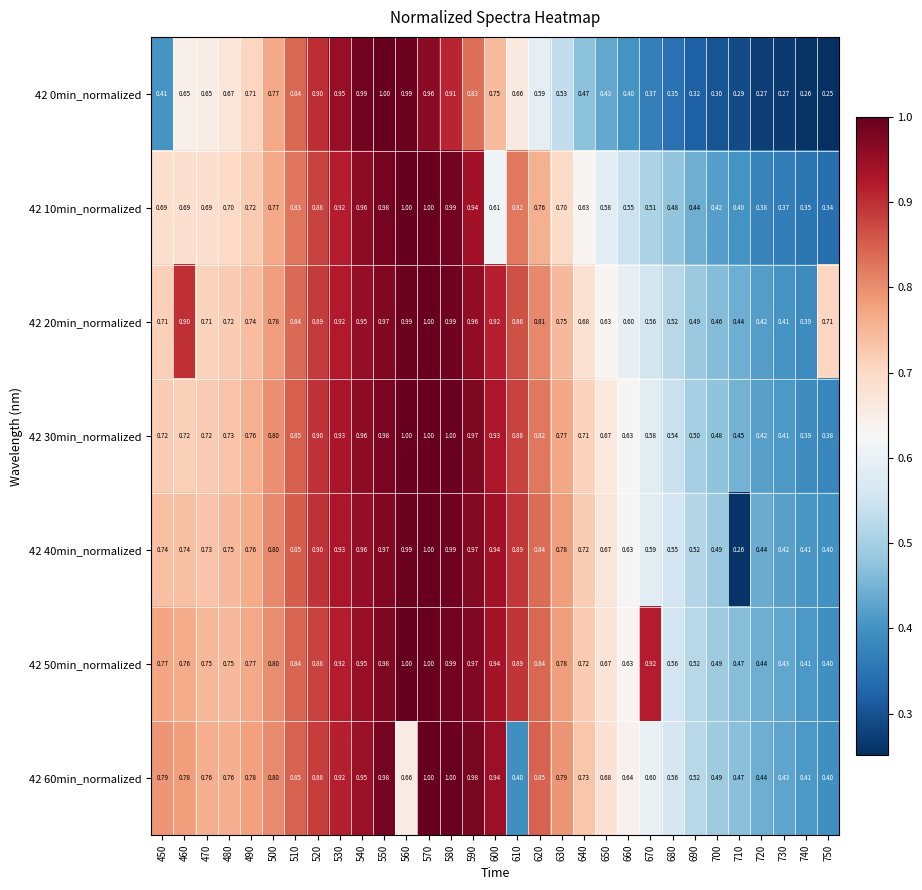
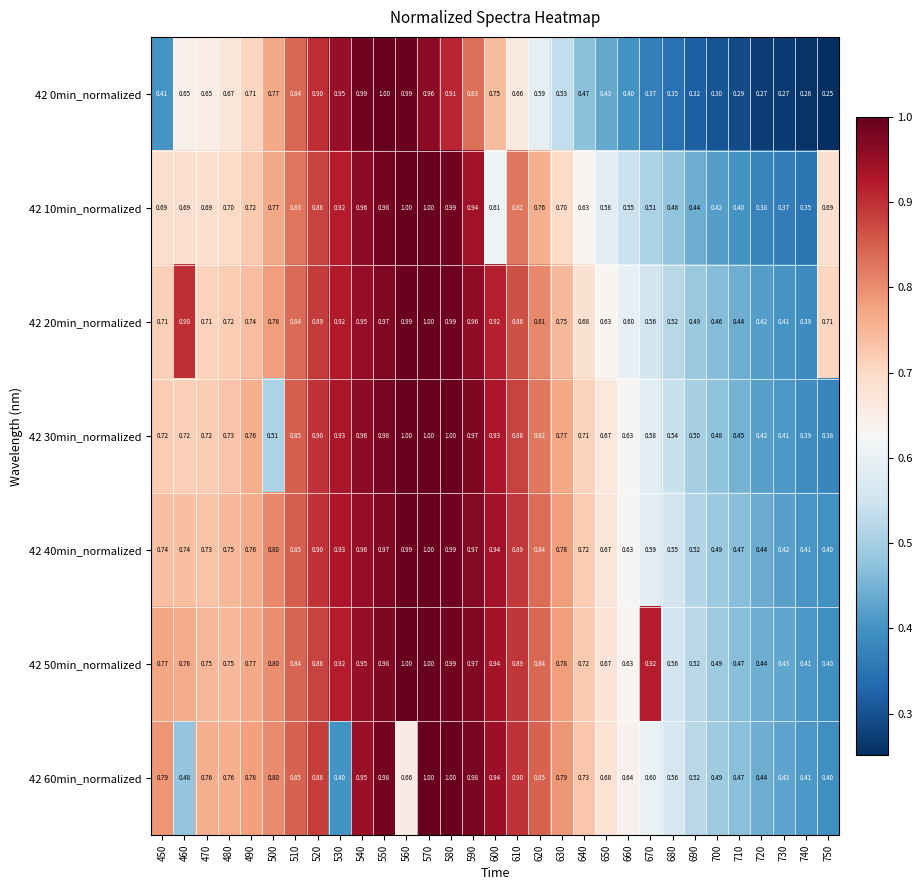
42 10min_normalized, 750: 0.34 -> 0.69
42 30min_normalized, 500: 0.80 -> 0.51
42 40min_normalized, 710: 0.26 -> 0.47
42 60min_normalized, 460: 0.78 -> 0.48
42 60min_normalized, 530: 0.92 -> 0.40
42 60min_normalized, 610: 0.40 -> 0.90
